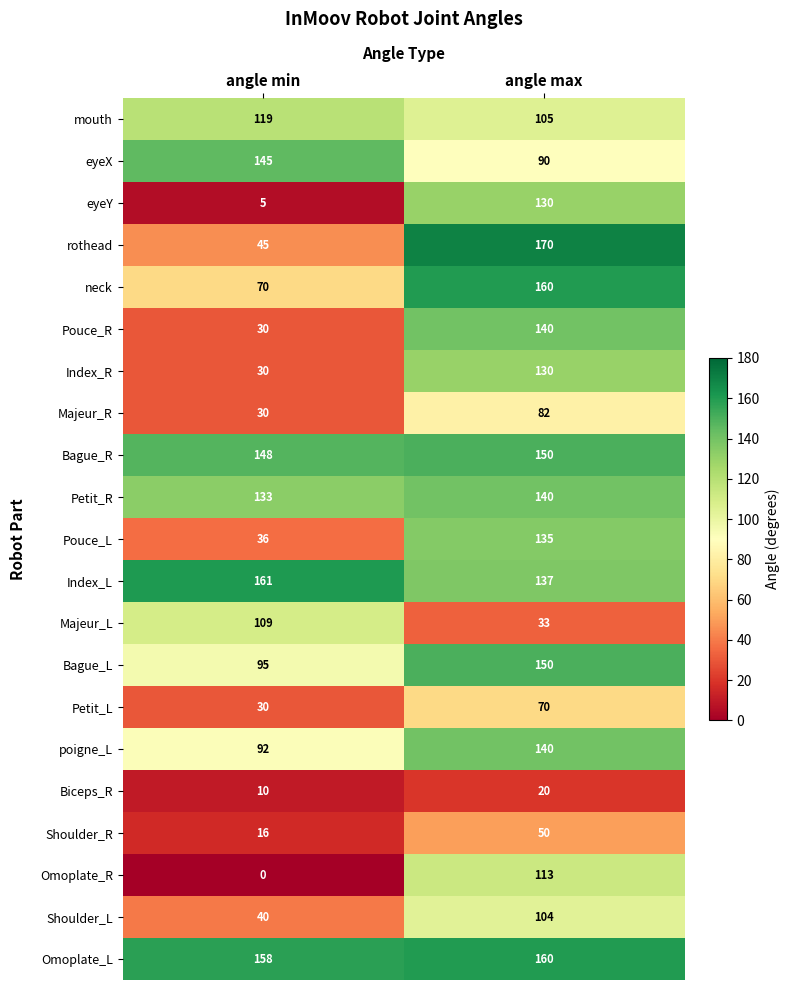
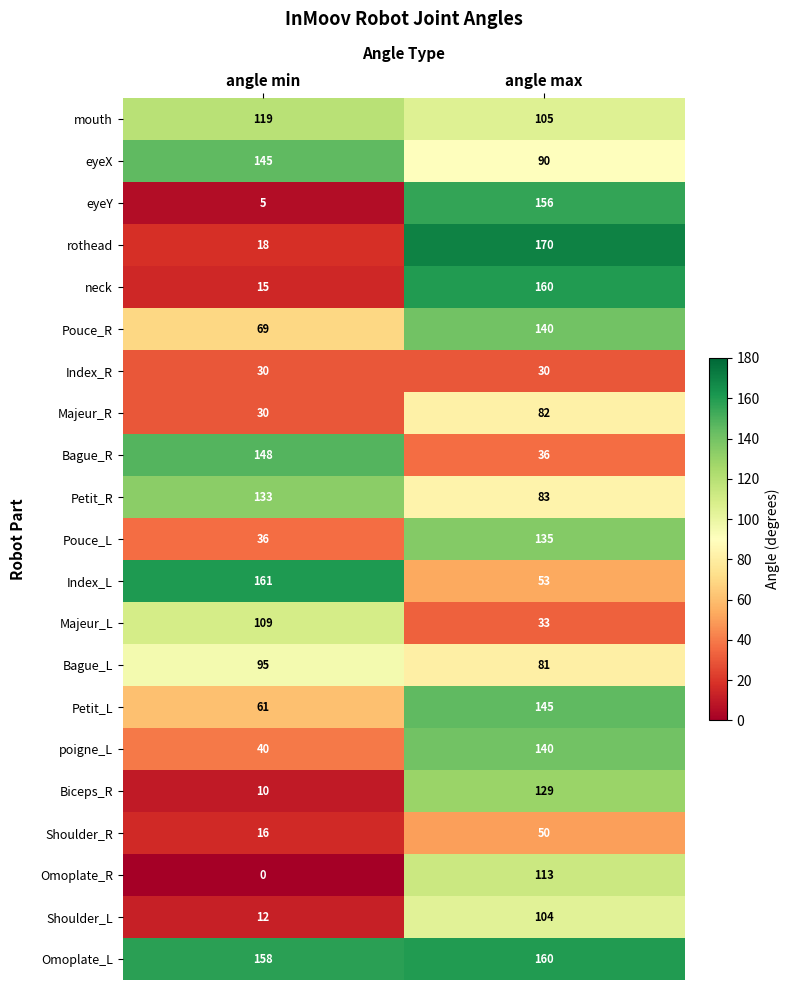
eyeY, angle max: 130 -> 156
rothead, angle min: 45 -> 18
neck, angle min: 70 -> 15
Pouce_R, angle min: 30 -> 69
Index_R, angle max: 130 -> 30
Bague_R, angle max: 150 -> 36
Petit_R, angle max: 140 -> 83
Index_L, angle max: 137 -> 53
Bague_L, angle max: 150 -> 81
Petit_L, angle min: 30 -> 61
Petit_L, angle max: 70 -> 145
poigne_L, angle min: 92 -> 40
Biceps_R, angle max: 20 -> 129
Shoulder_L, angle min: 40 -> 12
